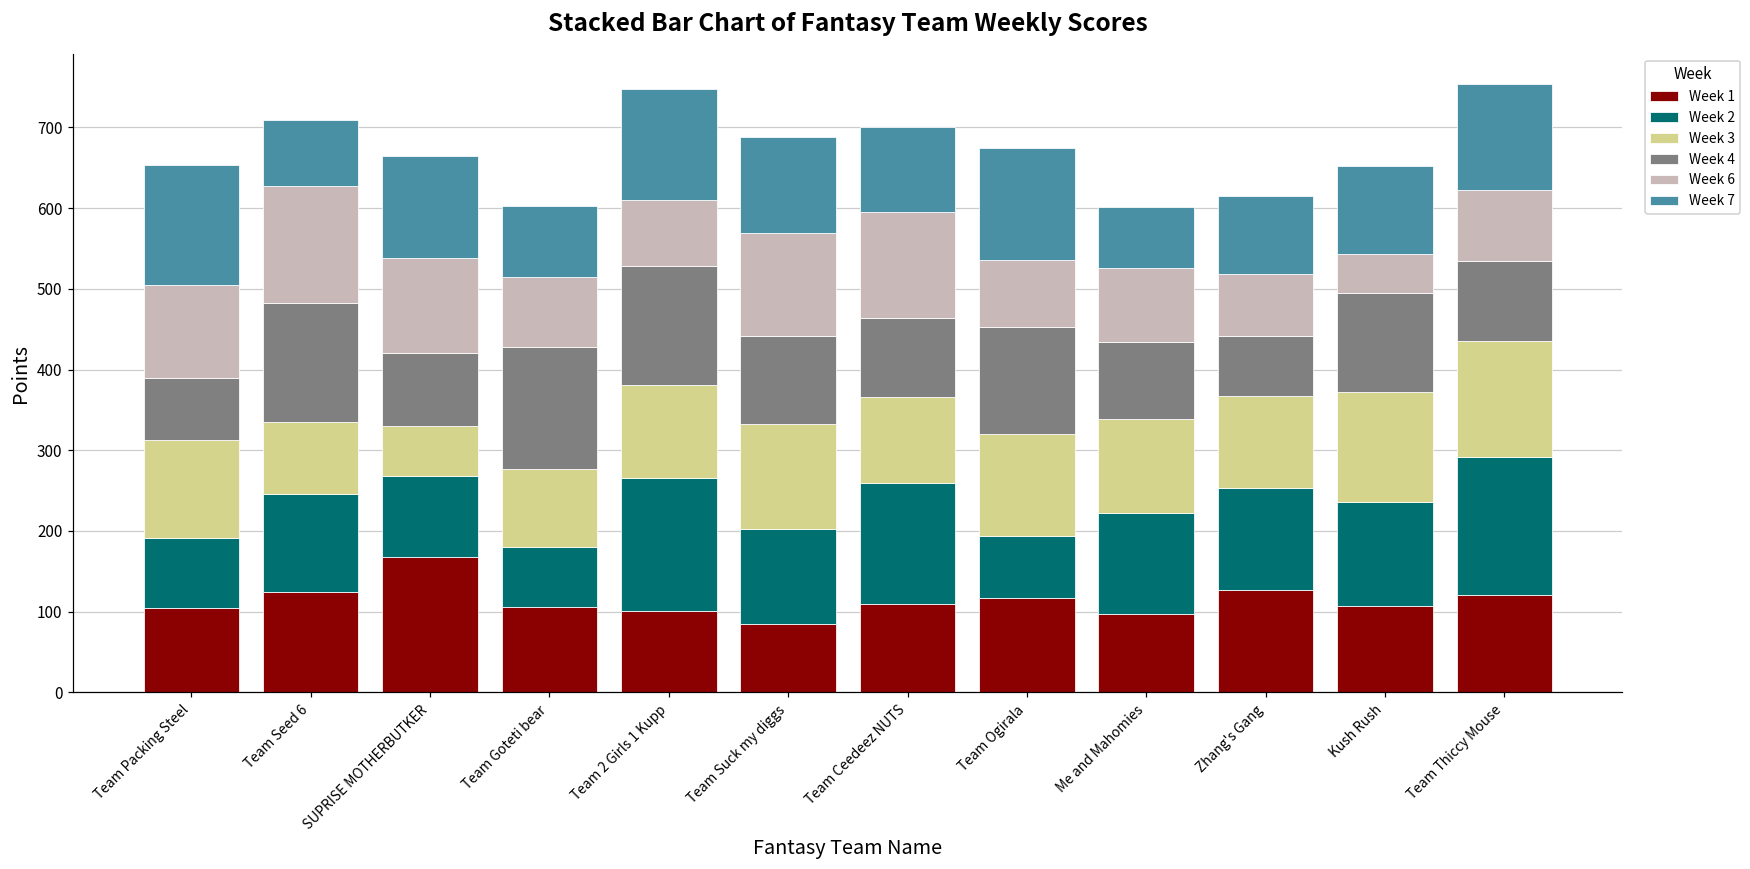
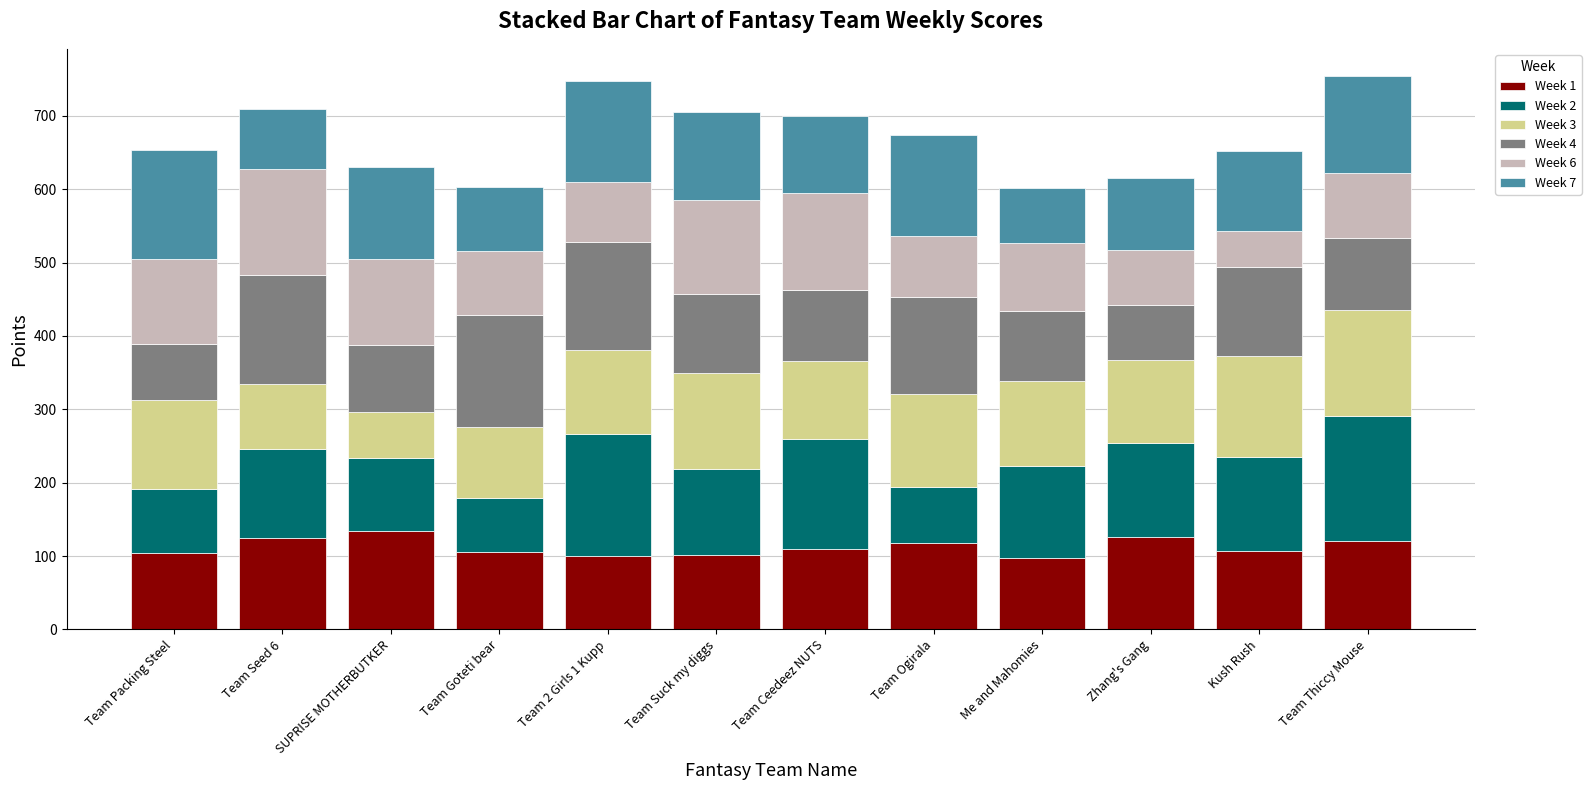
Week 1, SUPRISE MOTHERBUTKER: 170 -> 130
Week 1, Team Suck my diggs: 80 -> 100
